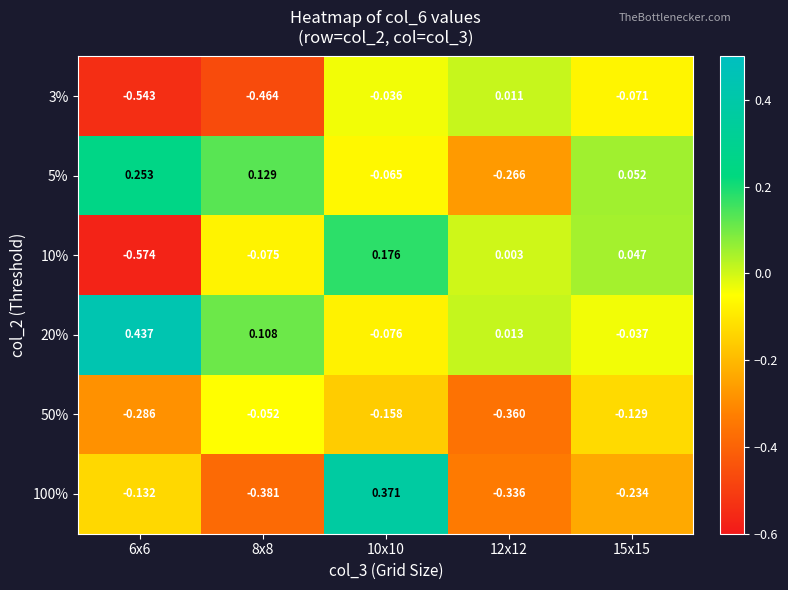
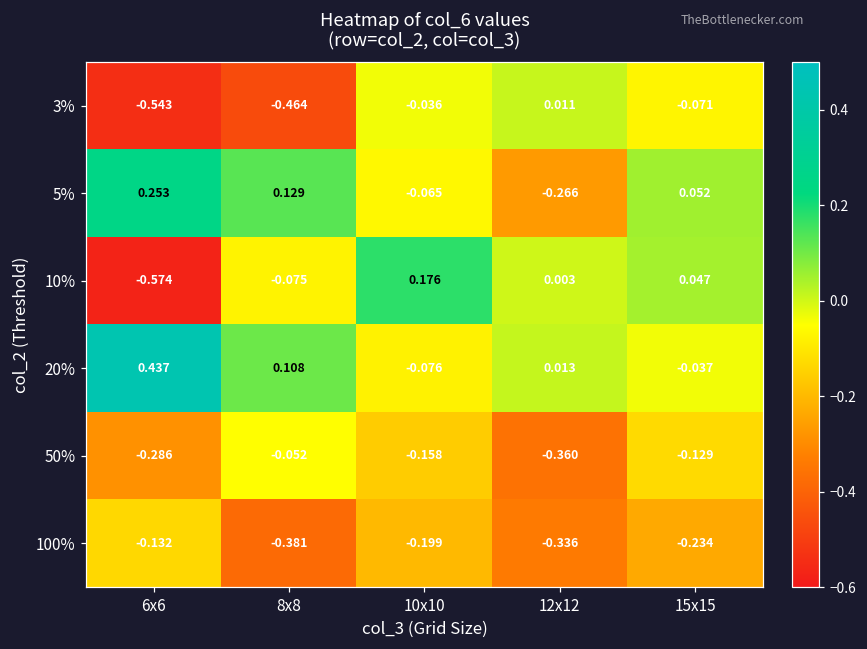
100%, 10x10: 0.371 -> -0.199
